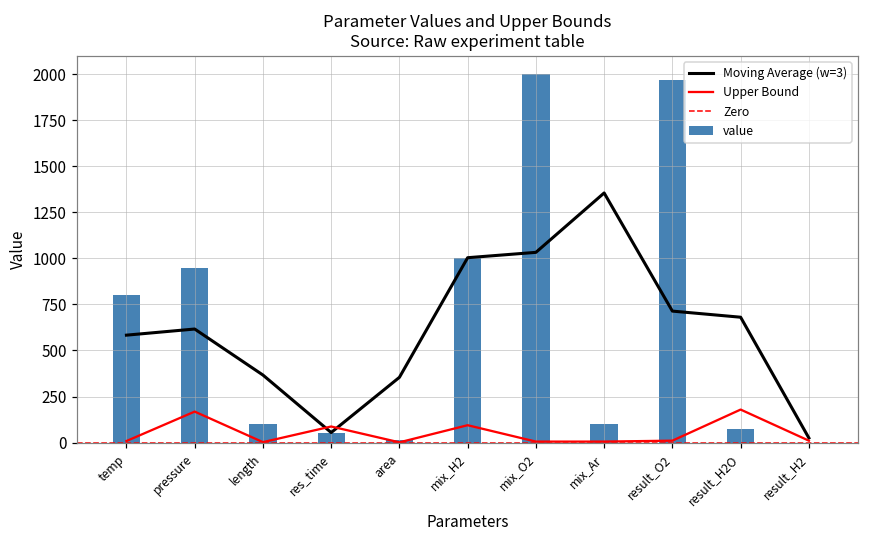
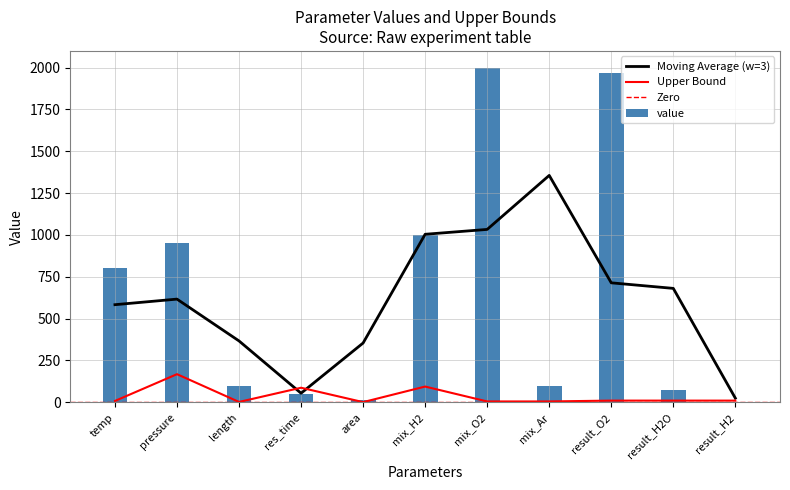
Upper Bound, result_H2O: 180 -> 10
